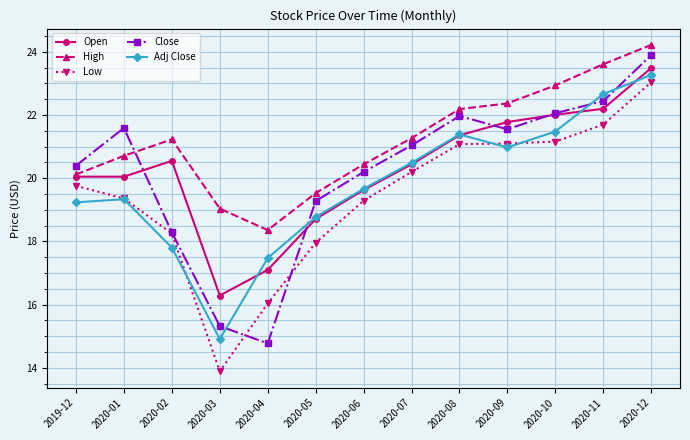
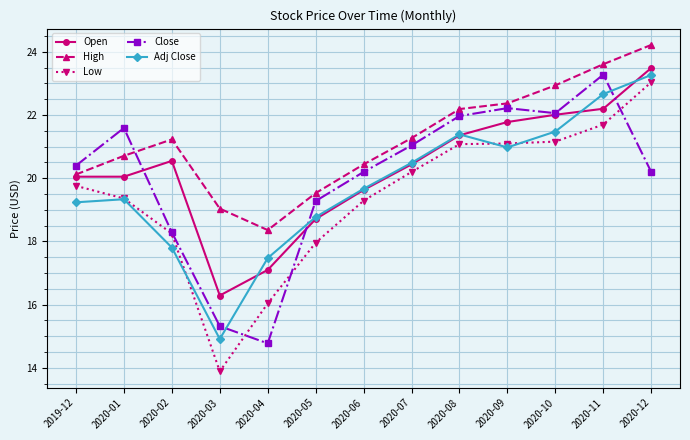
Close, 2020-09: 21.5 -> 22.2
Close, 2020-11: 22.4 -> 23.3
Close, 2020-12: 23.9 -> 20.2
